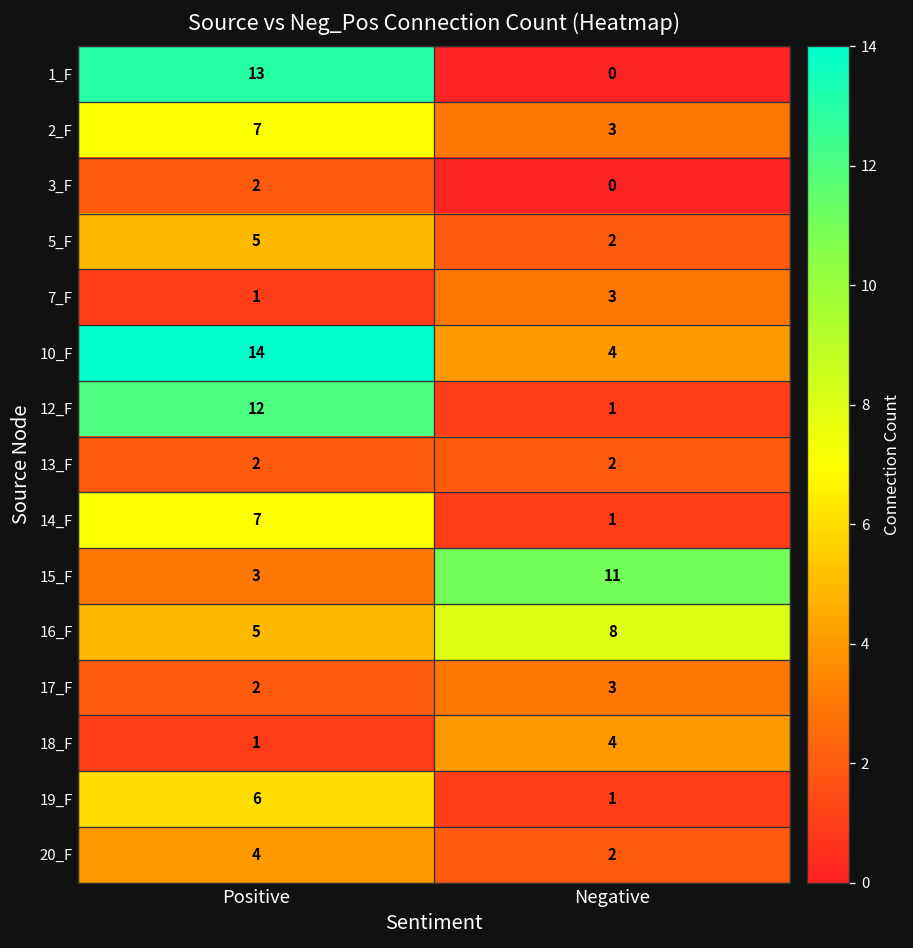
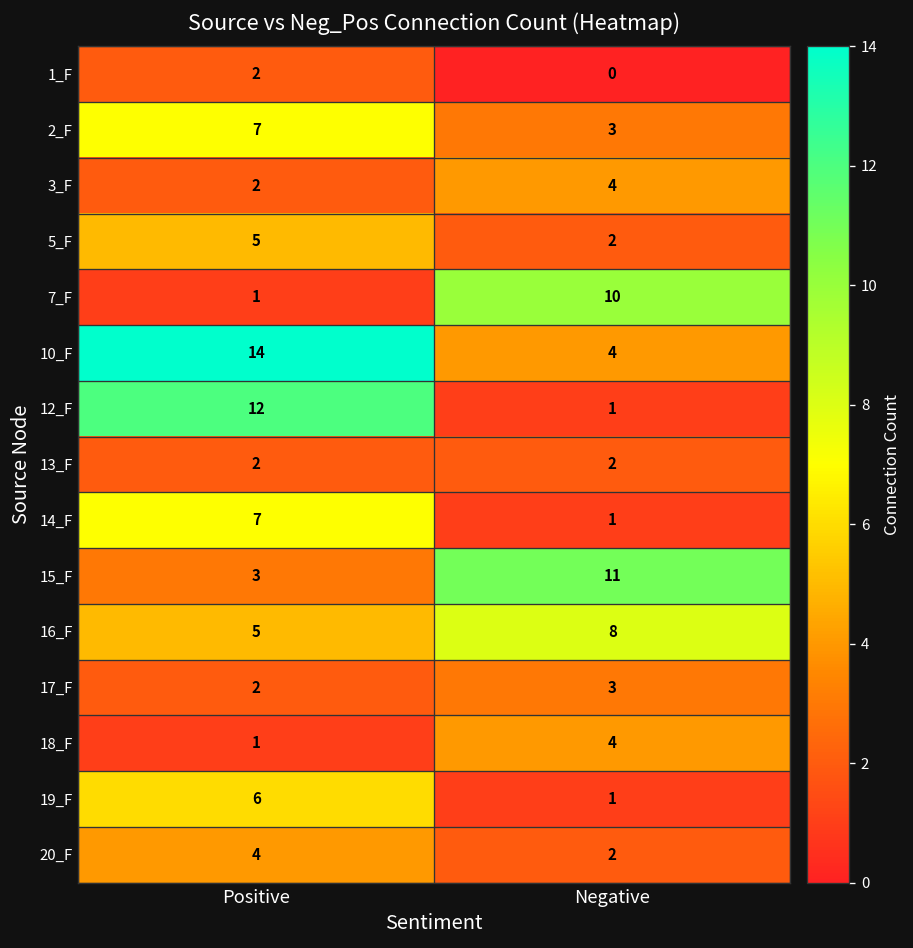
1_F, Positive: 13 -> 2
3_F, Negative: 0 -> 4
7_F, Negative: 3 -> 10
